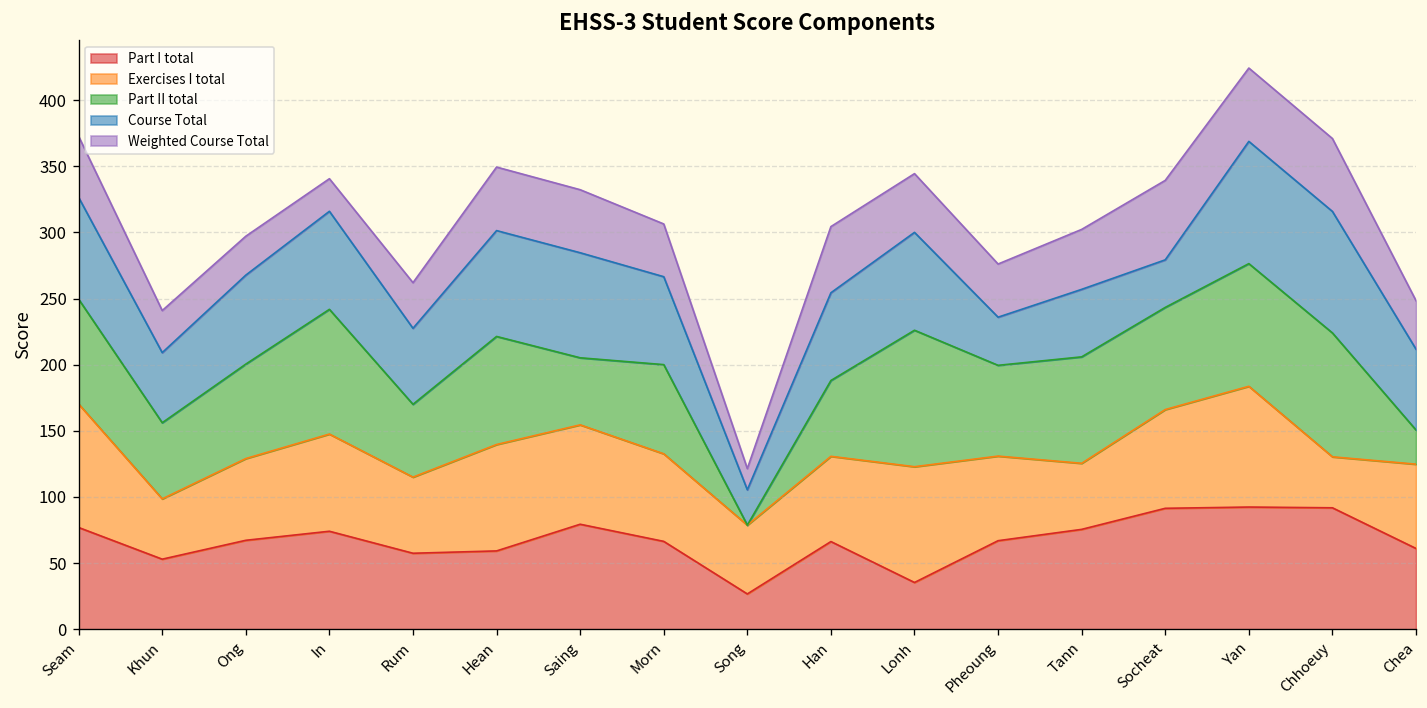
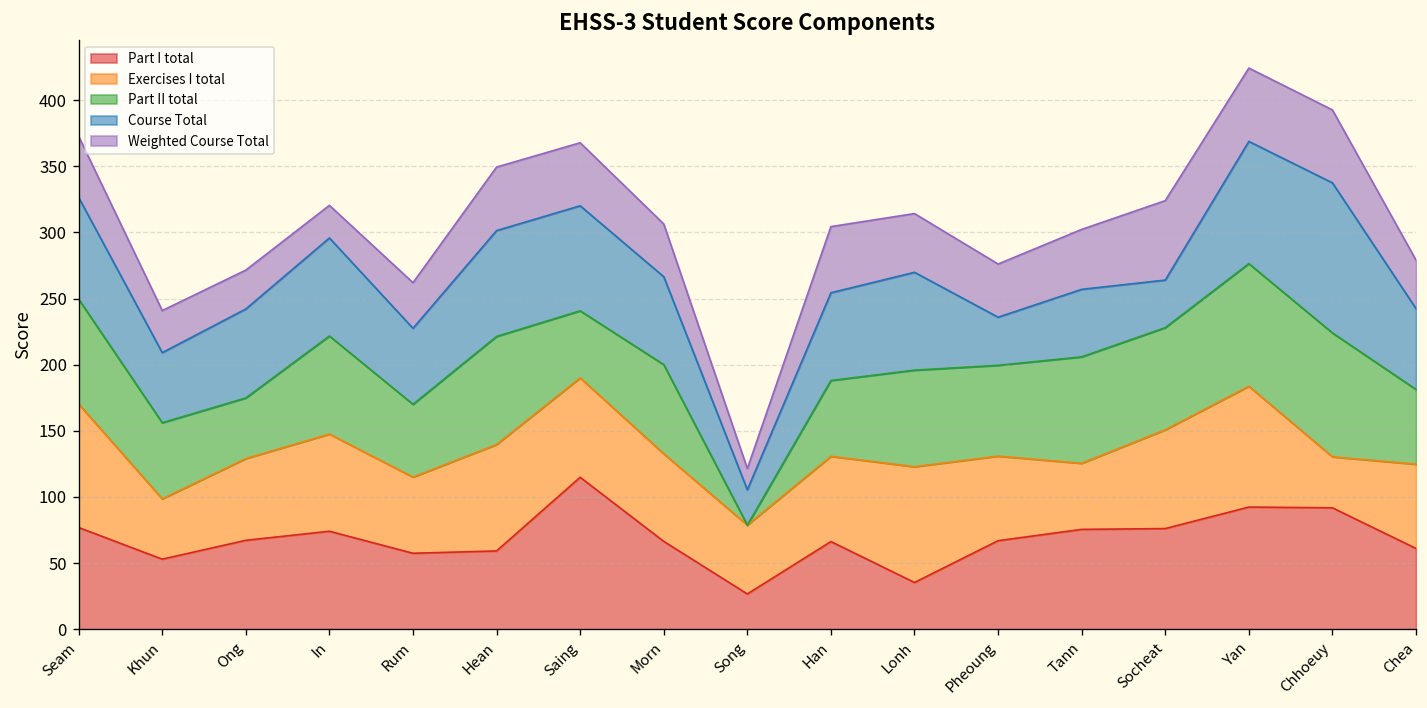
Part II total, Ong: 71 -> 46
Part II total, In: 94 -> 74
Part I total, Saing: 79 -> 115
Part II total, Lonh: 103 -> 73
Part I total, Socheat: 91 -> 76
Course Total, Chhoeuy: 92 -> 113
Part II total, Chea: 26 -> 56
